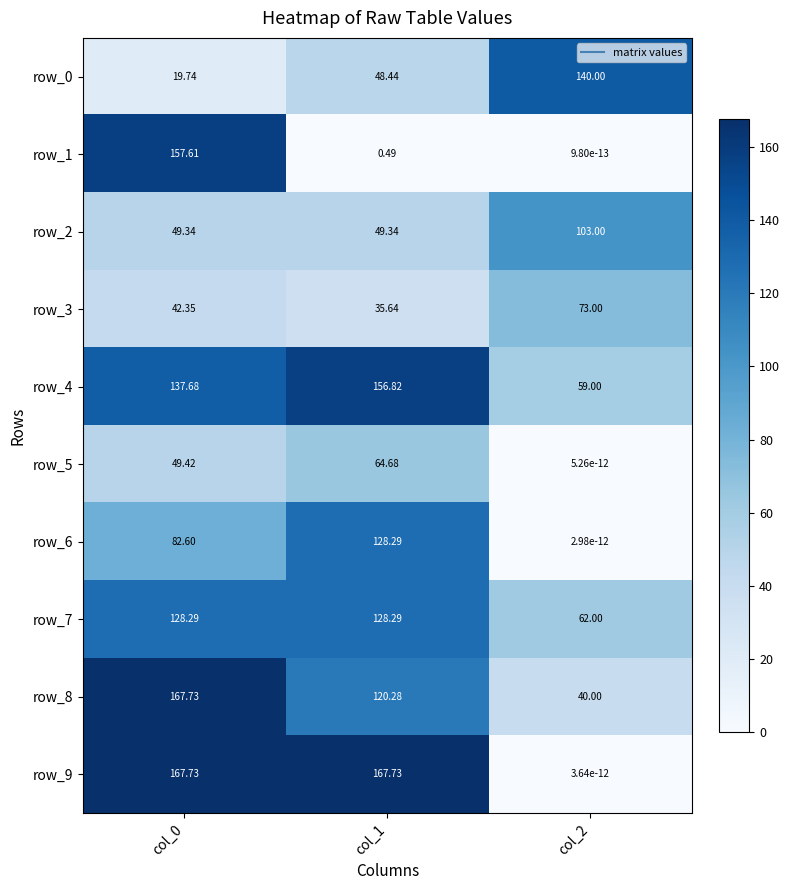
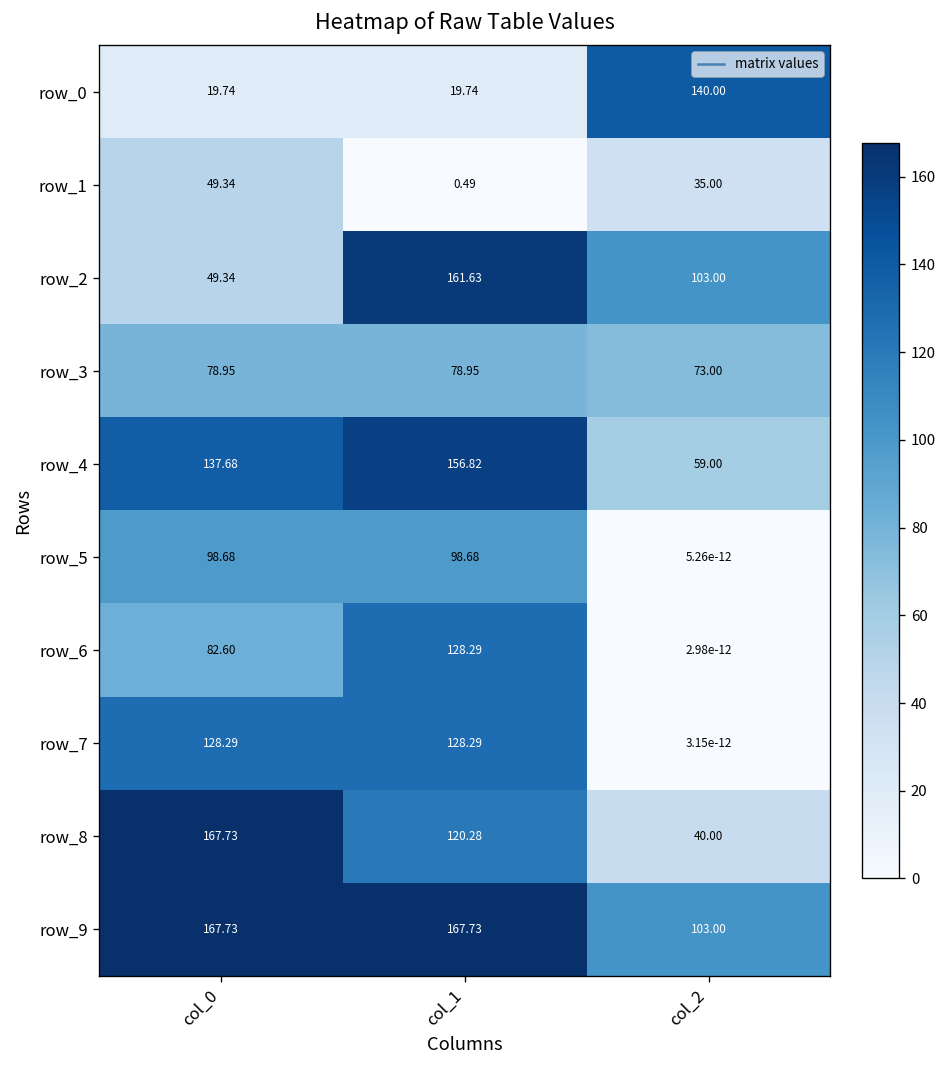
row_0, col_1: 48.44 -> 19.74
row_1, col_0: 157.61 -> 49.34
row_1, col_2: 9.80e-13 -> 35.00
row_2, col_1: 49.34 -> 161.63
row_3, col_0: 42.35 -> 78.95
row_3, col_1: 35.64 -> 78.95
row_5, col_0: 49.42 -> 98.68
row_5, col_1: 64.68 -> 98.68
row_7, col_2: 62.00 -> 3.15e-12
row_9, col_2: 3.64e-12 -> 103.00
